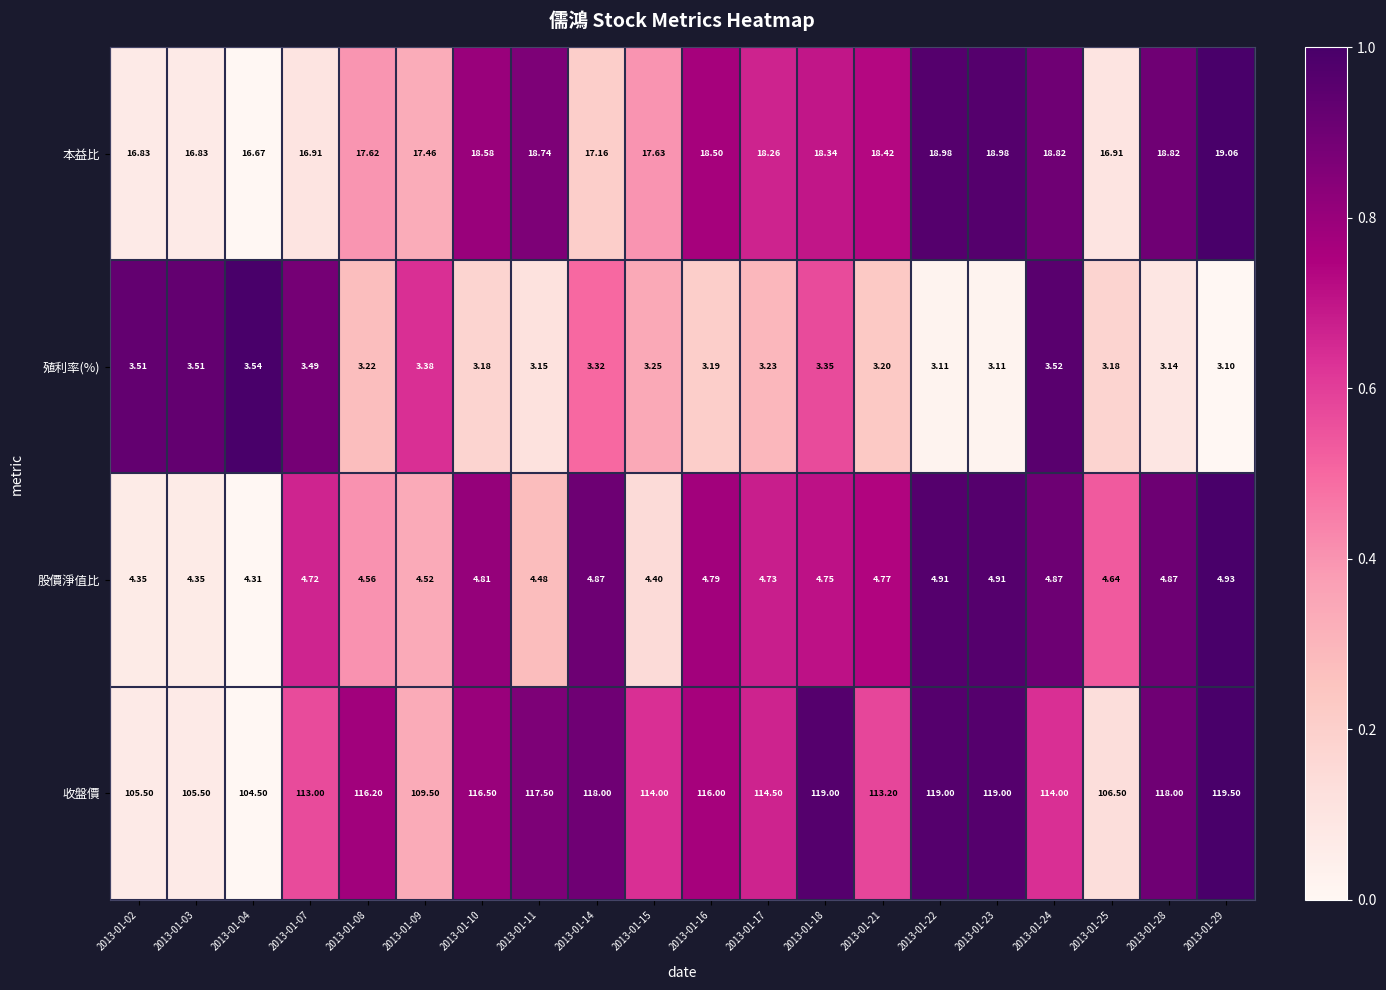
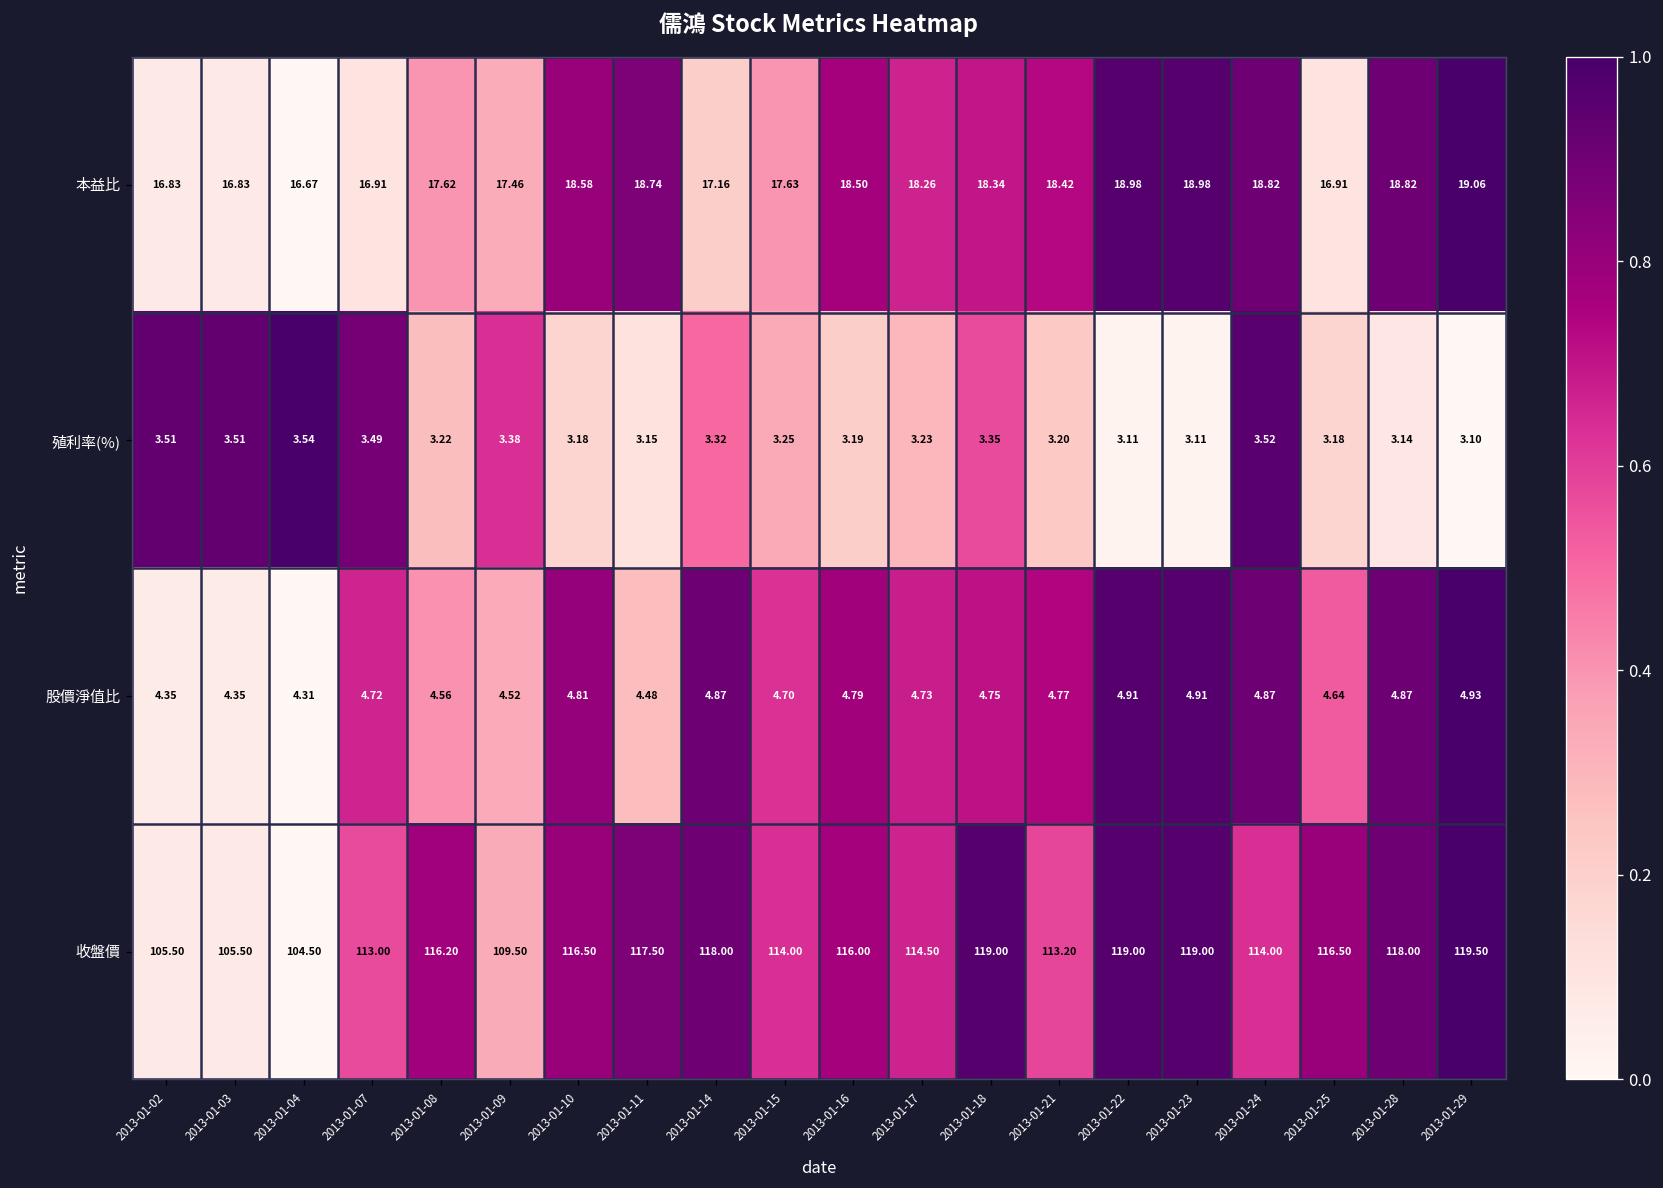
股價淨值比, 2013-01-15: 4.40 -> 4.70
收盤價, 2013-01-25: 106.50 -> 116.50
